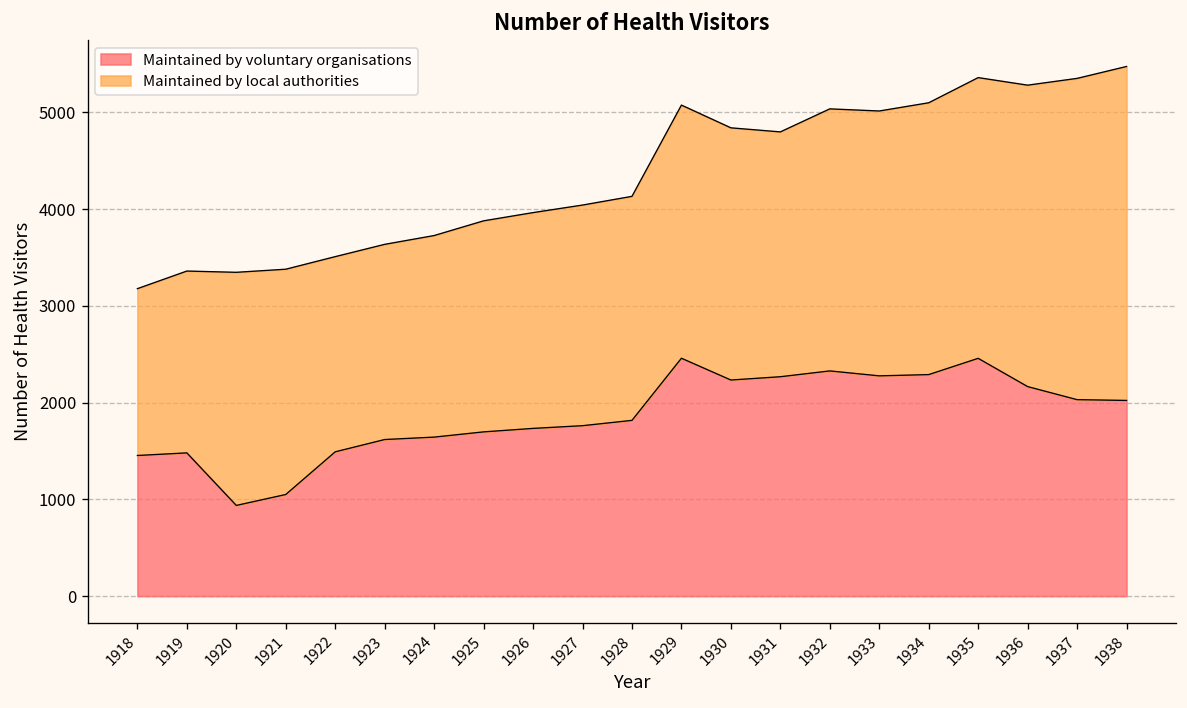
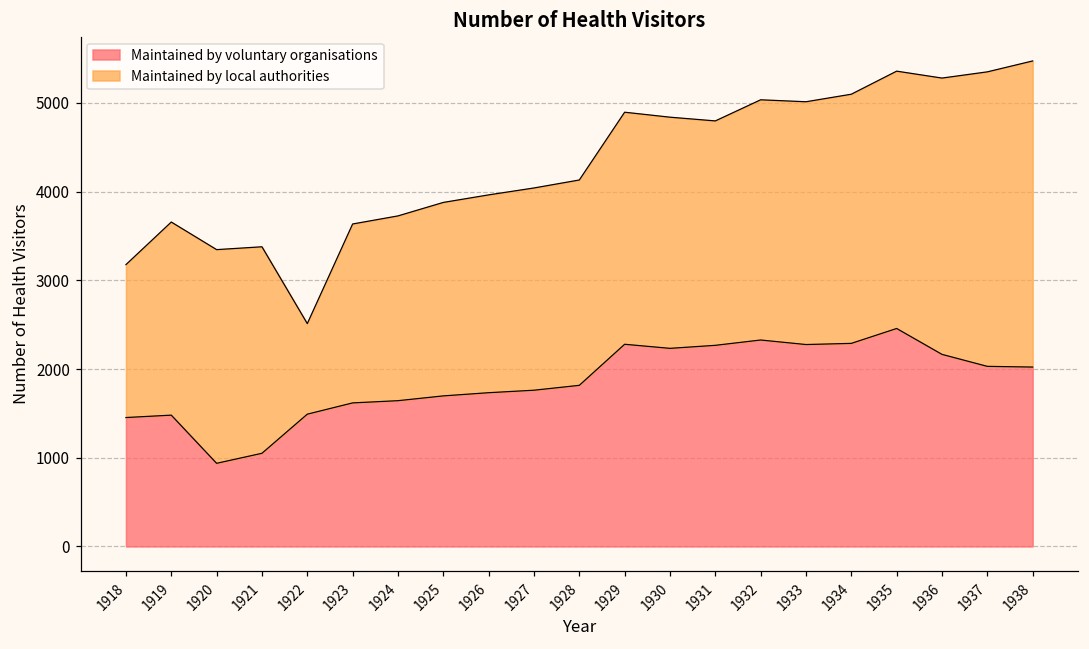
Maintained by local authorities, 1919: 1900 -> 2200
Maintained by local authorities, 1922: 2000 -> 1000
Maintained by voluntary organisations, 1929: 2500 -> 2300
